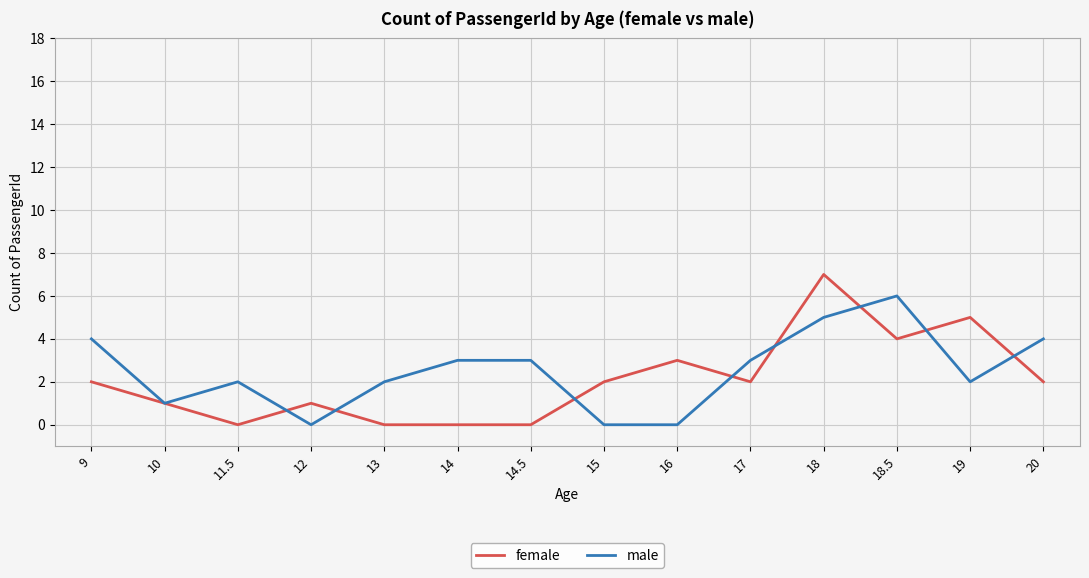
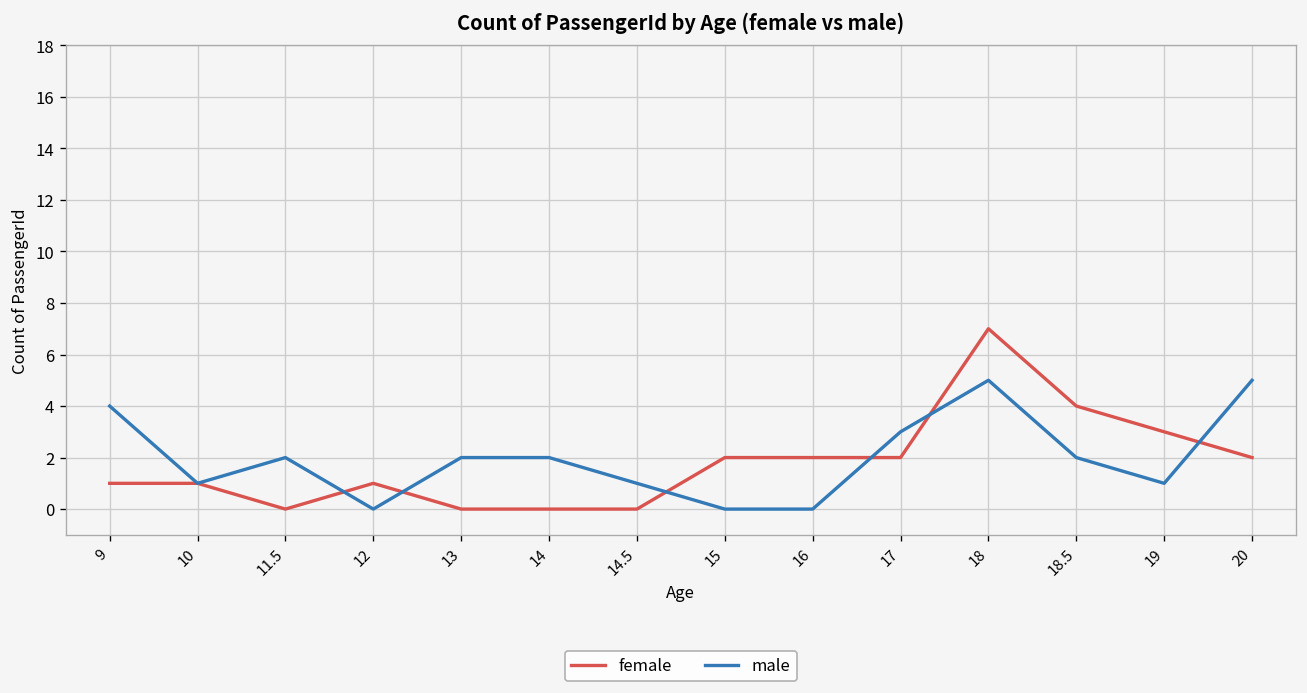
female, 9: 2 -> 1
male, 14: 3 -> 2
male, 14.5: 3 -> 1
female, 16: 3 -> 2
male, 18.5: 6 -> 2
female, 19: 5 -> 3
male, 19: 2 -> 1
male, 20: 4 -> 5
